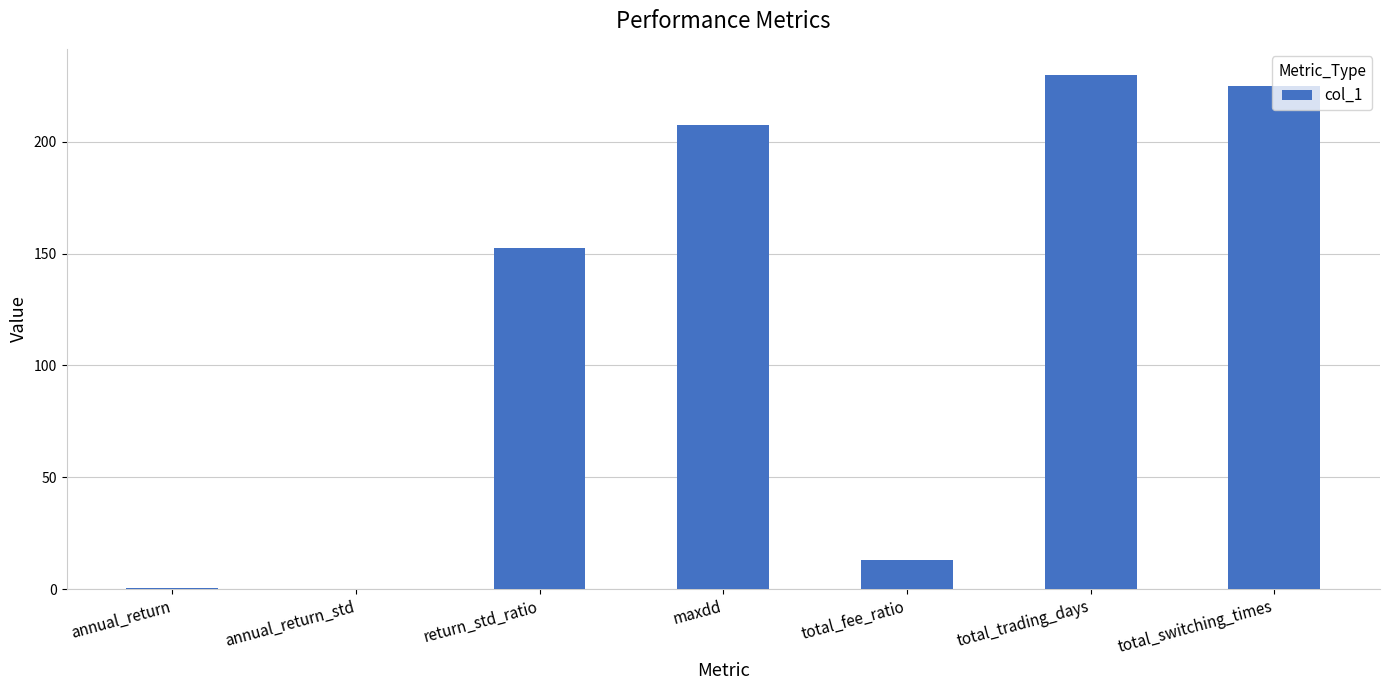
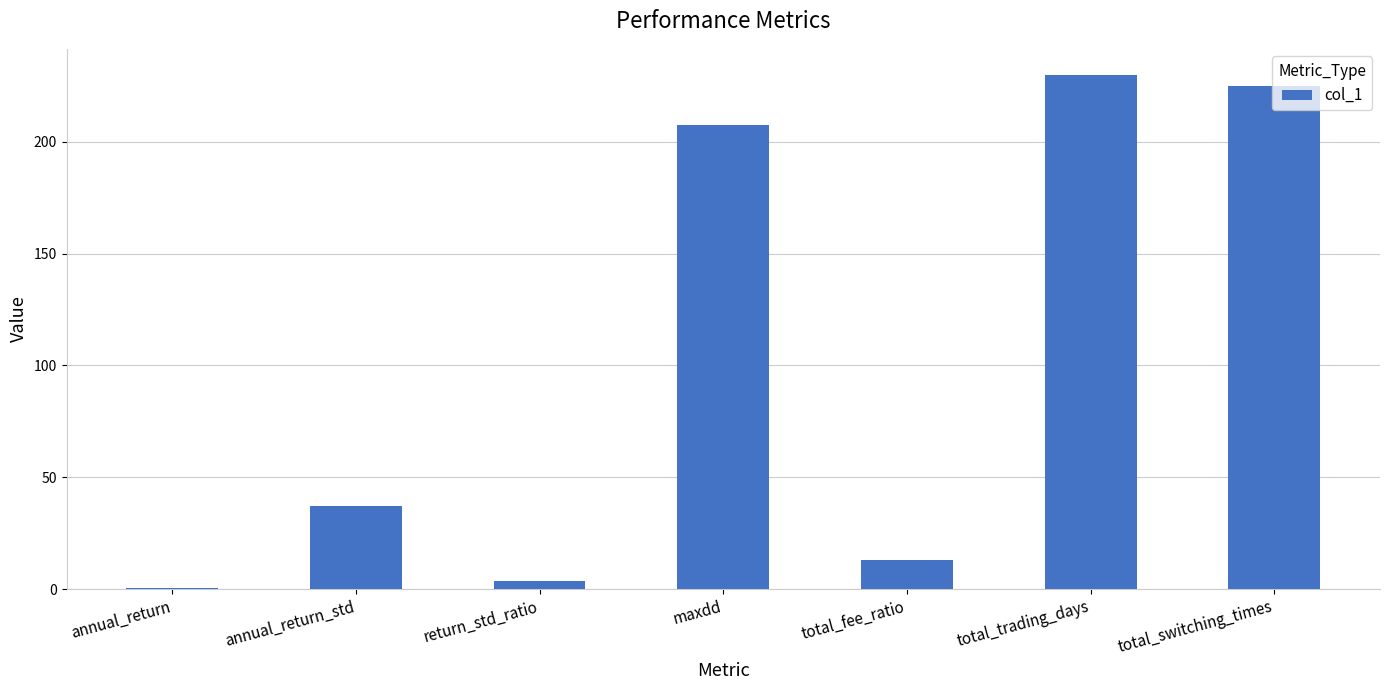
annual_return_std: 0 -> 37
return_std_ratio: 152 -> 4
